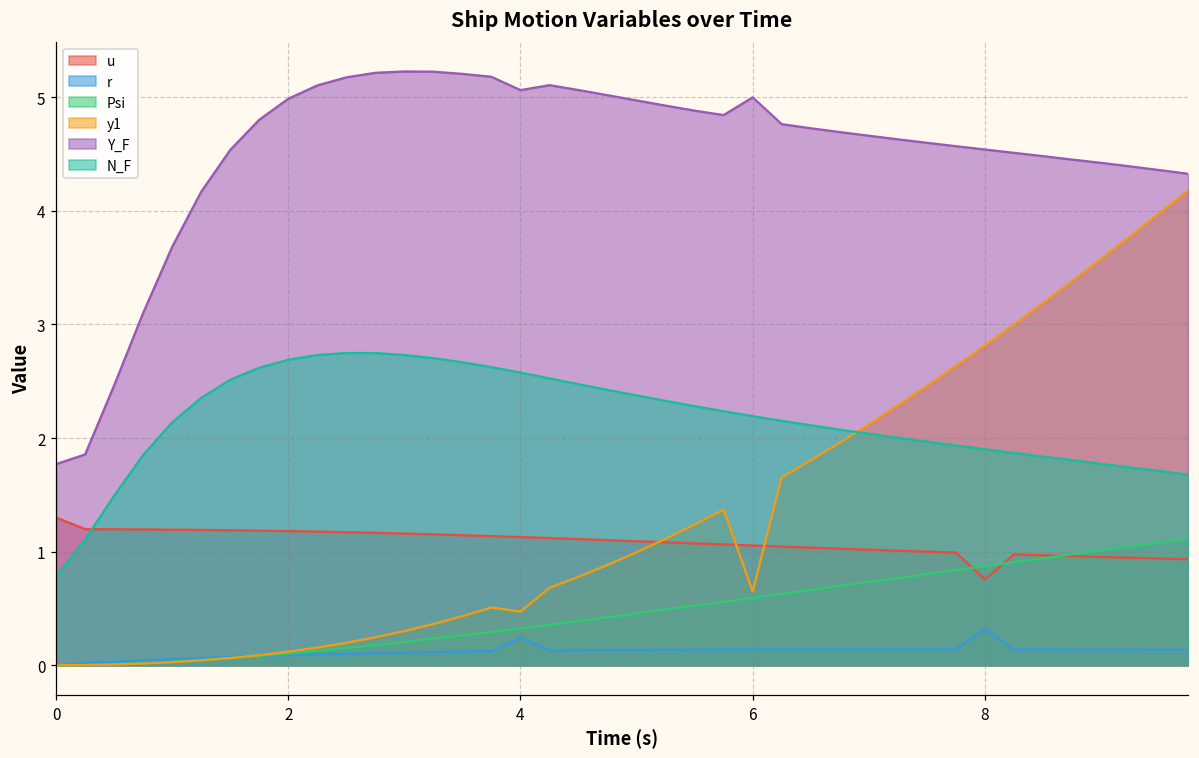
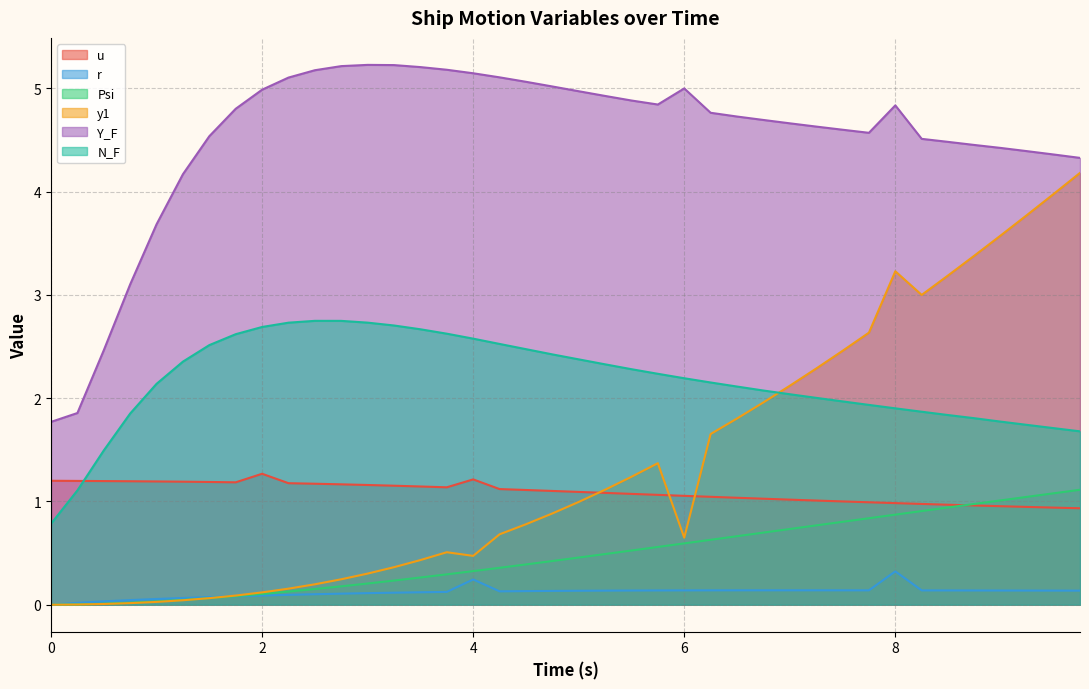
u, 0: 1.3 -> 1.2
u, 2: 1.18 -> 1.27
u, 4: 1.13 -> 1.21
Y_F, 4: 5.06 -> 5.15
u, 8: 0.76 -> 0.98
y1, 8: 2.81 -> 3.23
Y_F, 8: 4.54 -> 4.83
